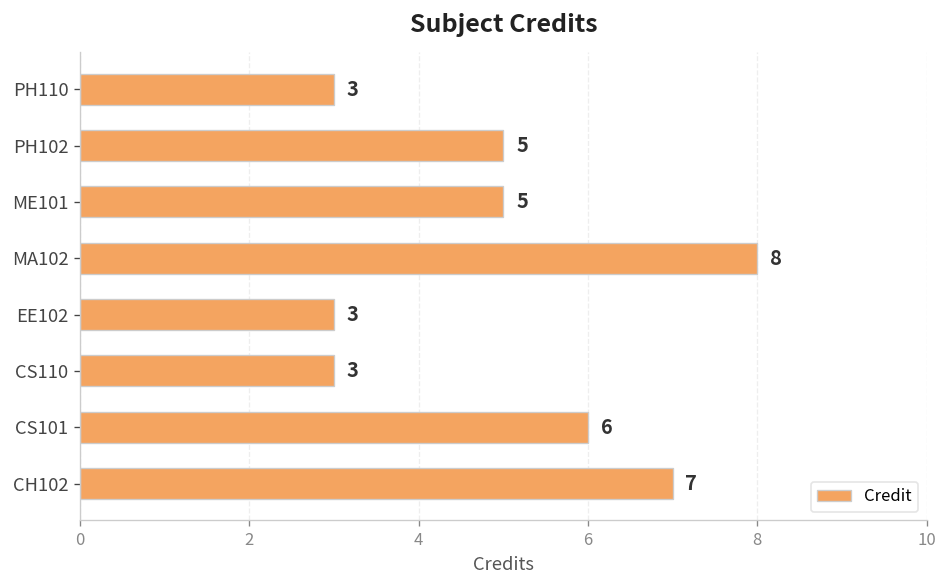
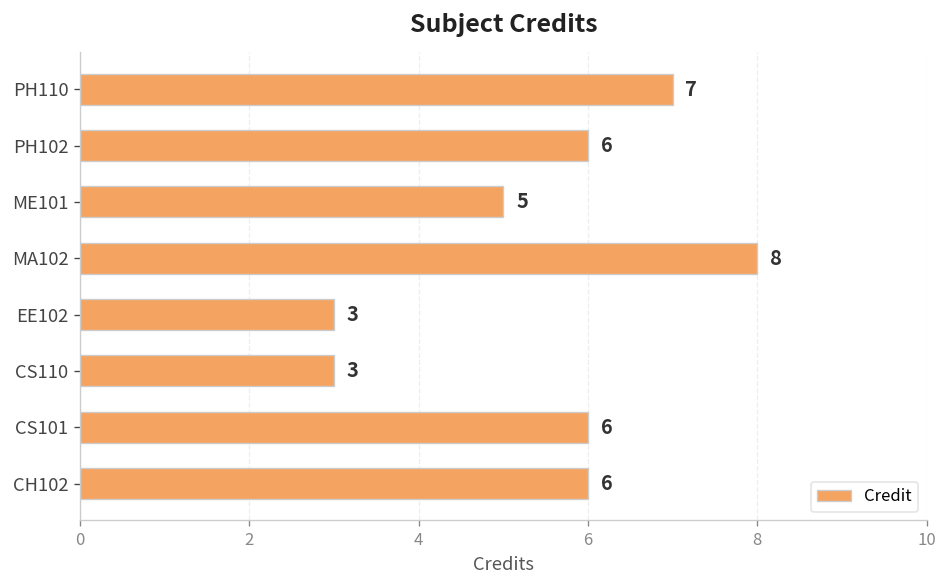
Credit, PH110: 3 -> 7
Credit, PH102: 5 -> 6
Credit, CH102: 7 -> 6
